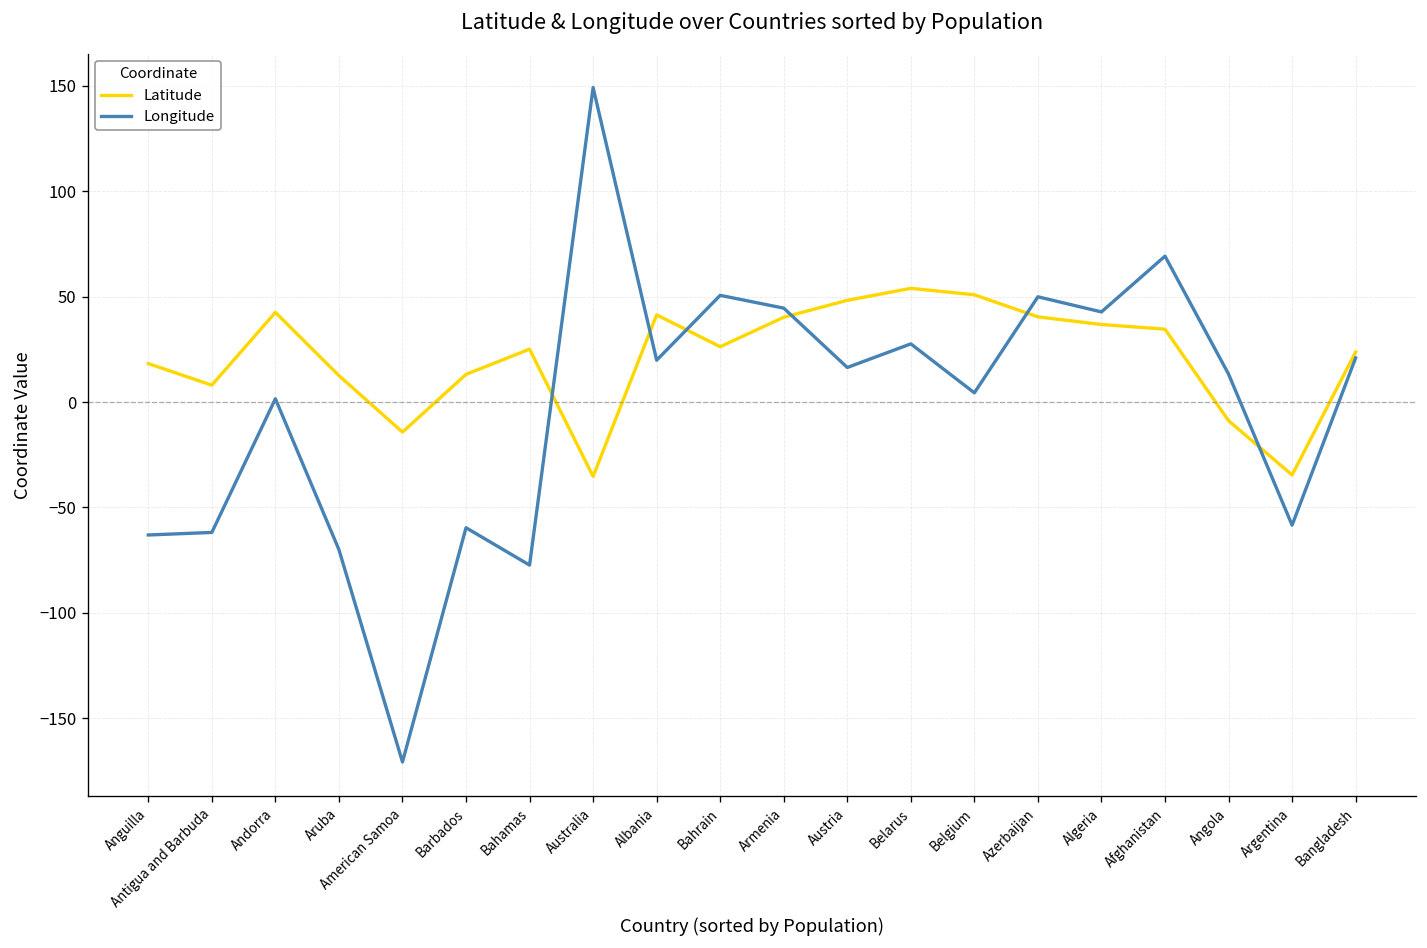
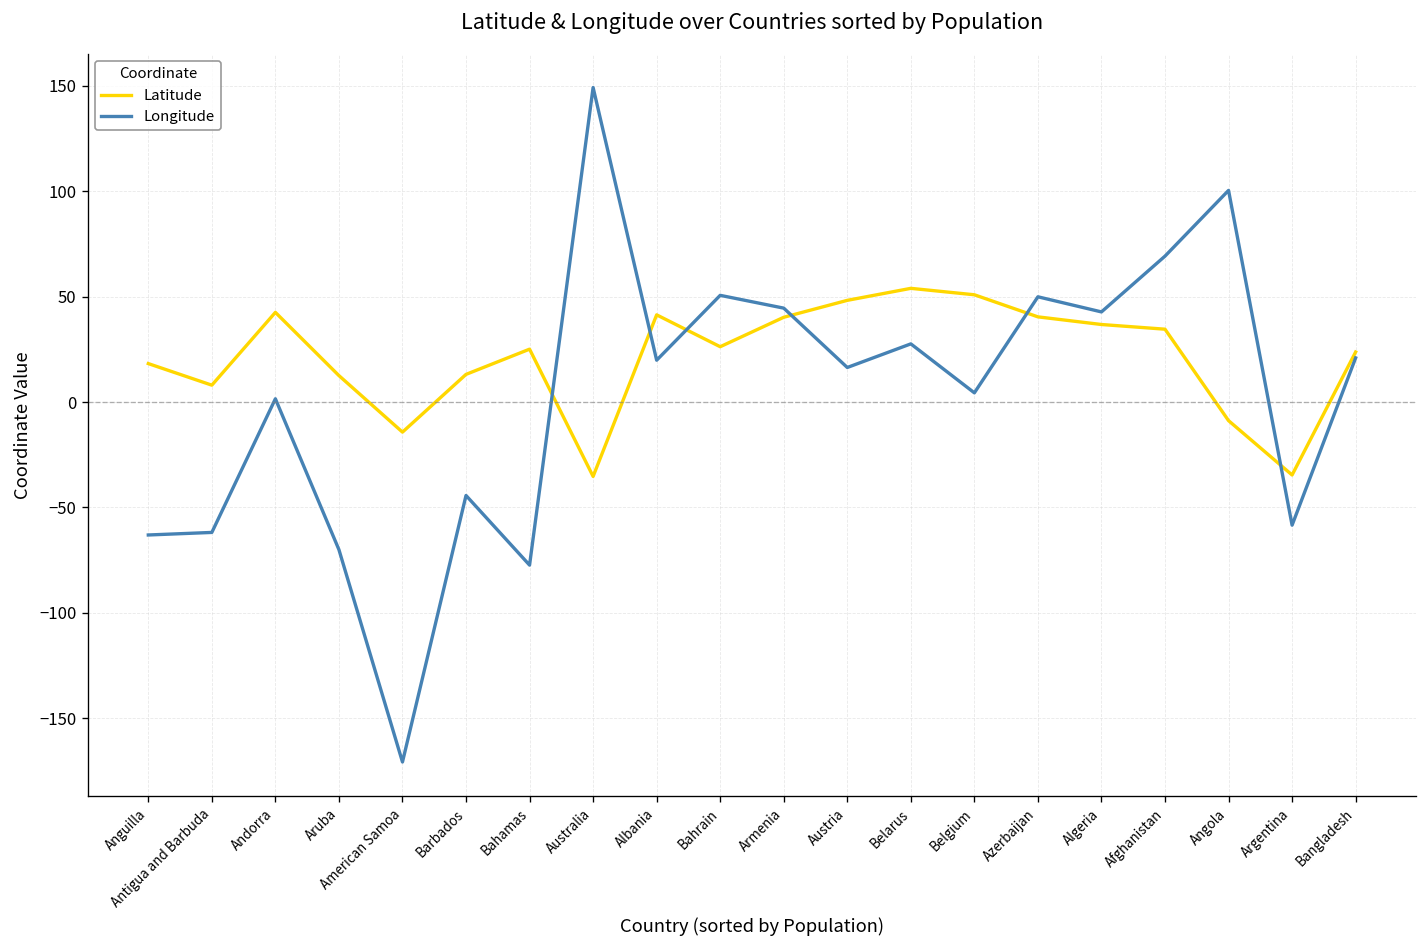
Longitude, Barbados: -60 -> -44
Longitude, Angola: 13 -> 100
